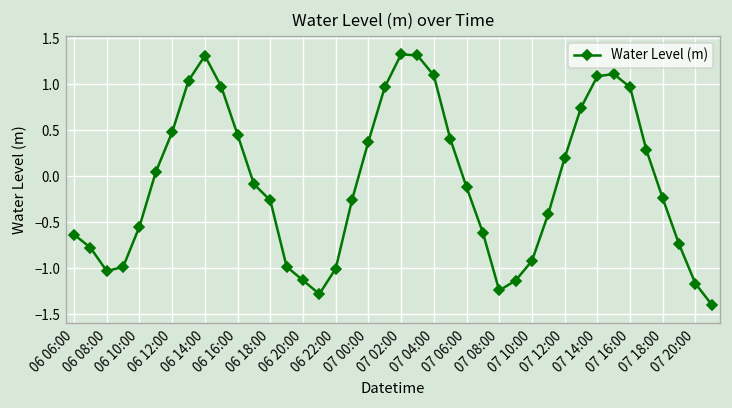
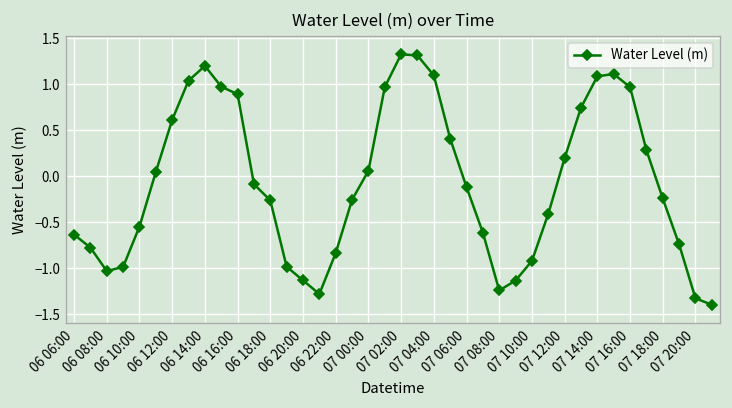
06 12:00: 0.5 -> 0.6
06 14:00: 1.3 -> 1.2
06 16:00: 0.5 -> 0.9
06 22:00: -1.0 -> -0.8
07 00:00: 0.4 -> 0.1
07 20:00: -1.2 -> -1.3
